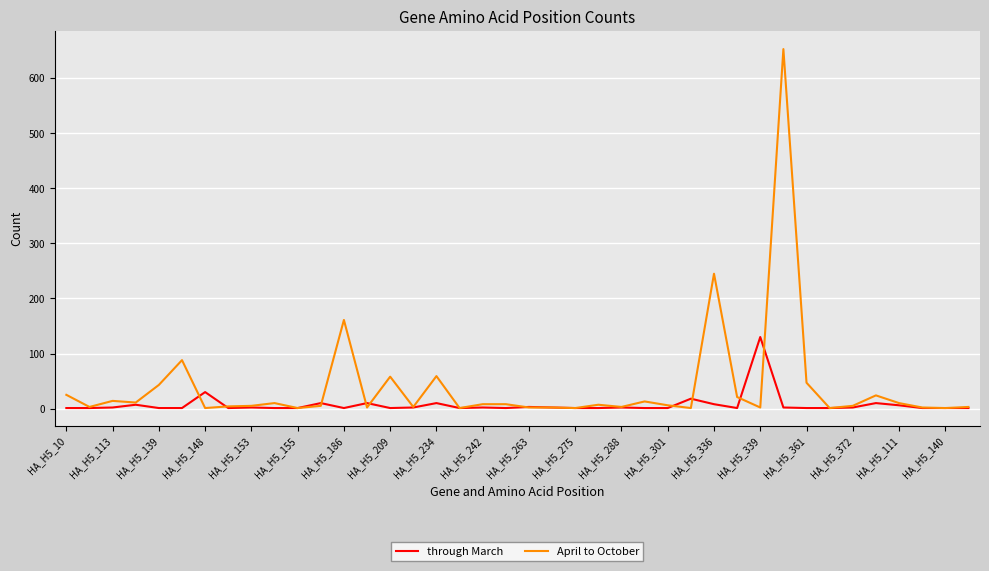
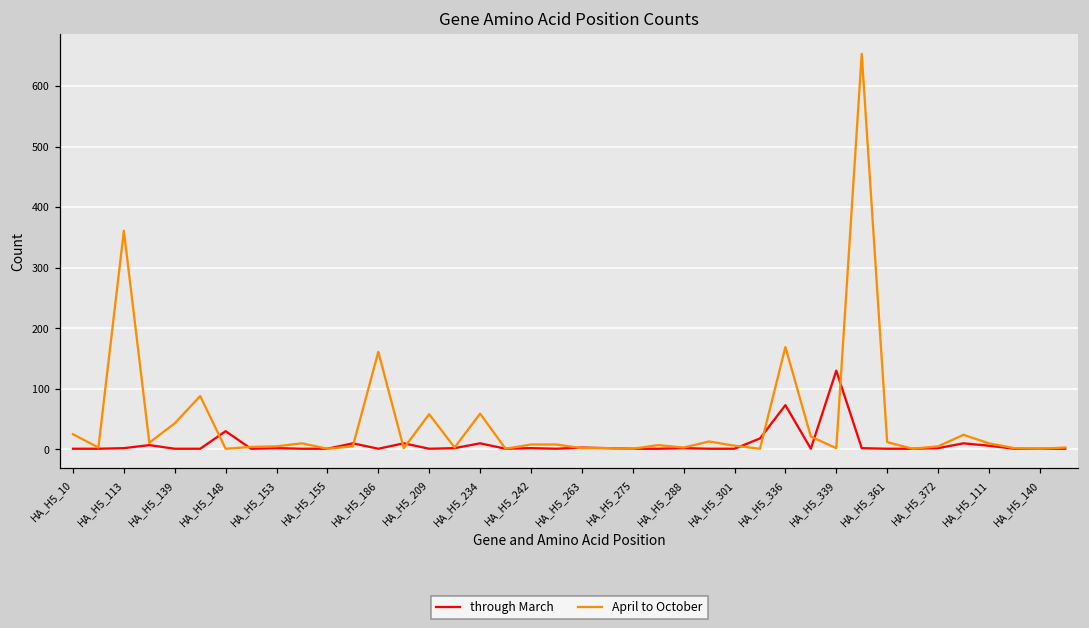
April to October, HA_H5_113: 10 -> 360
through March, HA_H5_336: 10 -> 70
April to October, HA_H5_336: 250 -> 170
April to October, HA_H5_361: 50 -> 10
